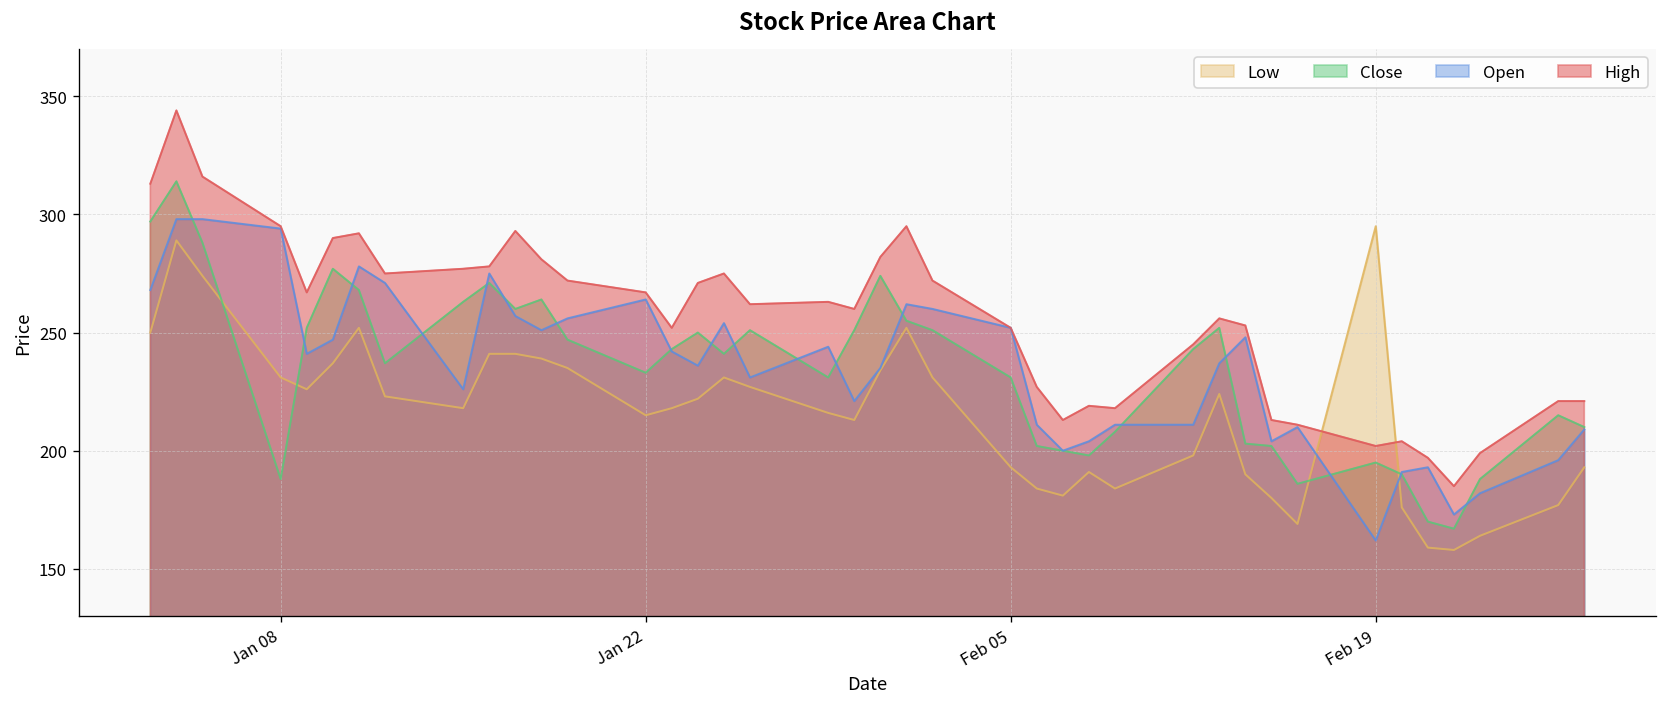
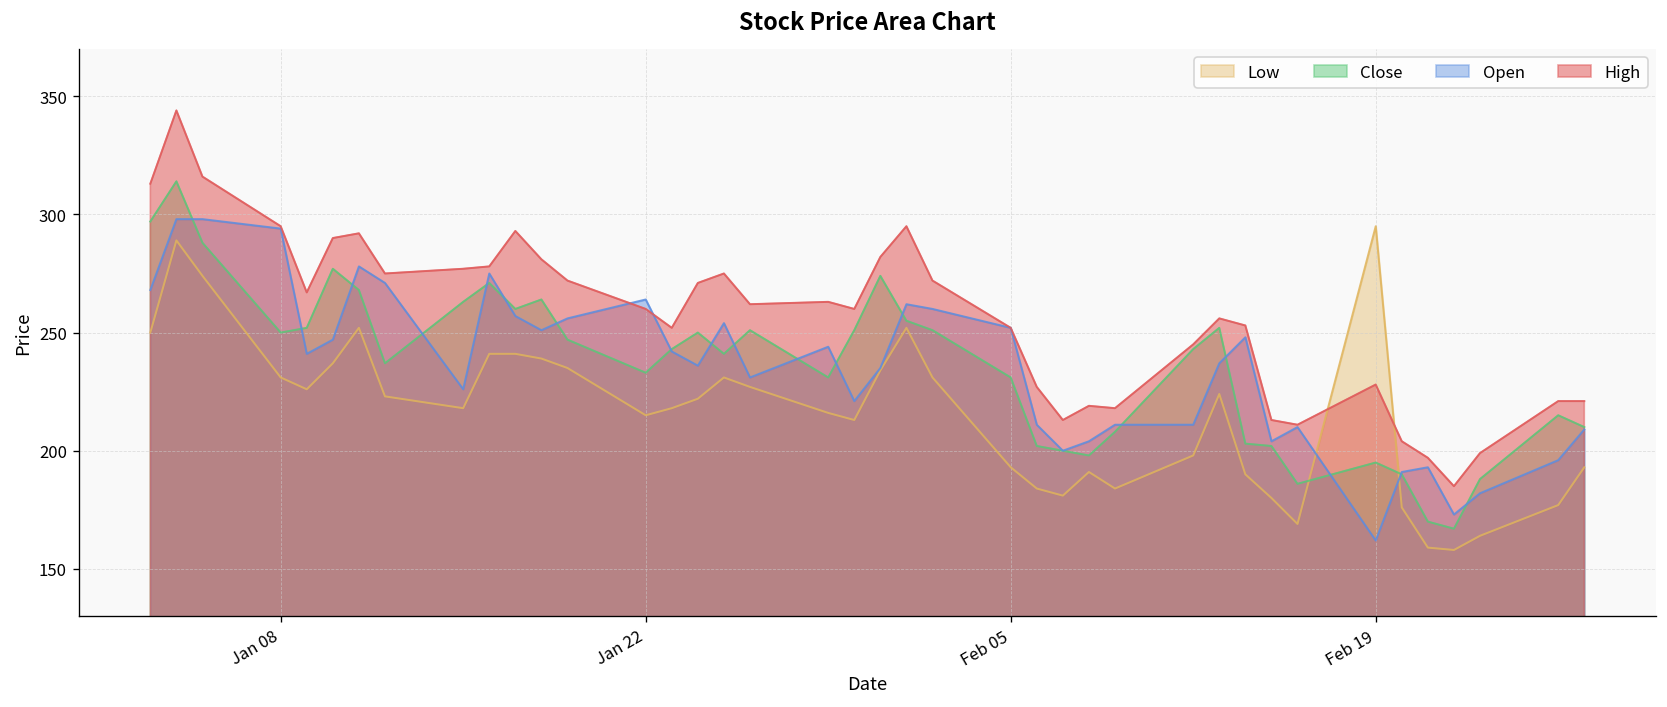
Close, Jan 08: 188 -> 250
High, Jan 22: 267 -> 260
High, Feb 19: 202 -> 228
